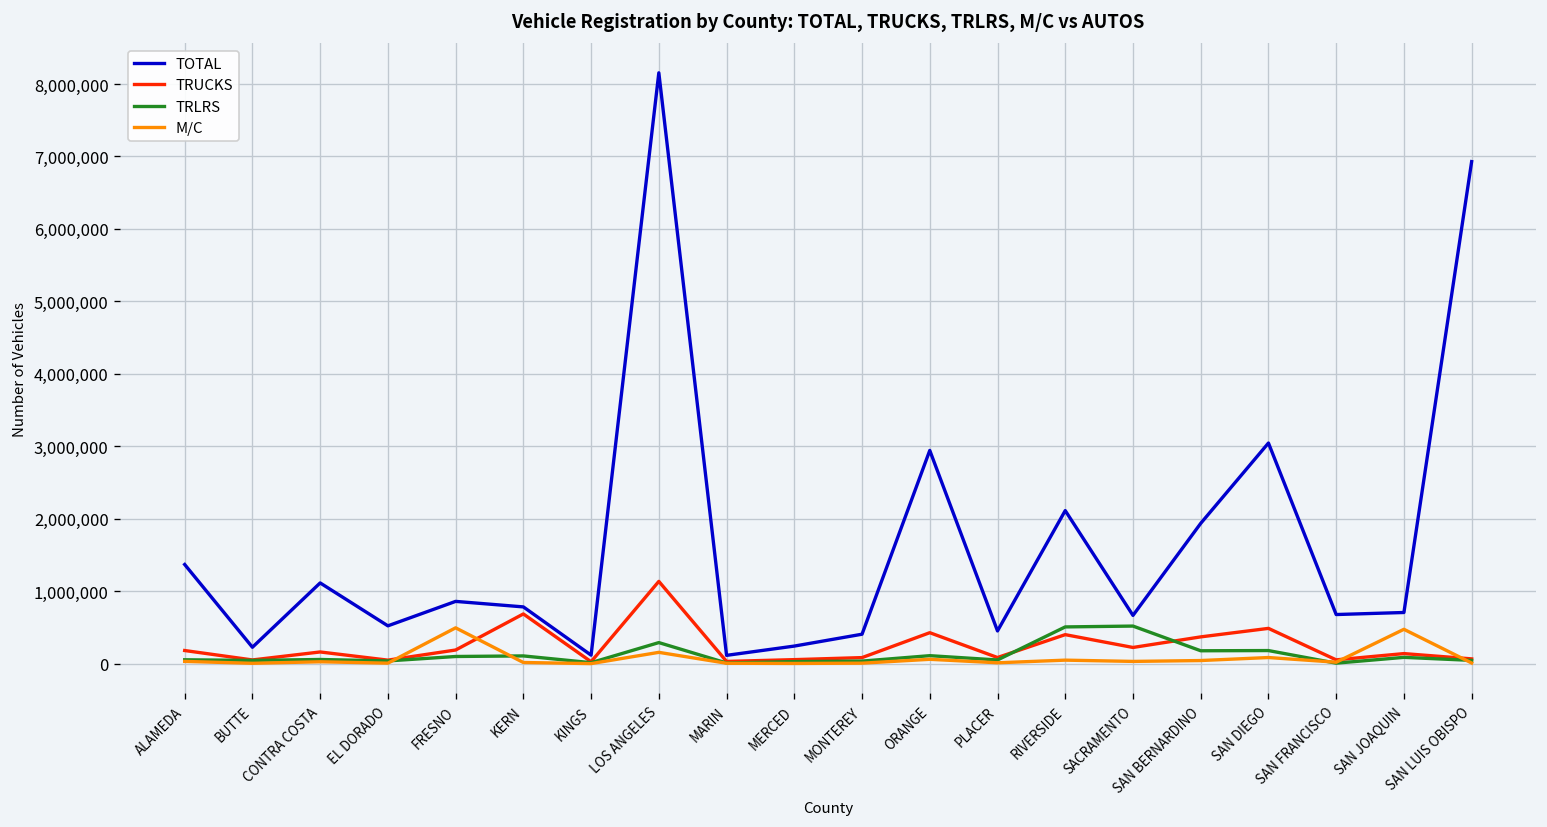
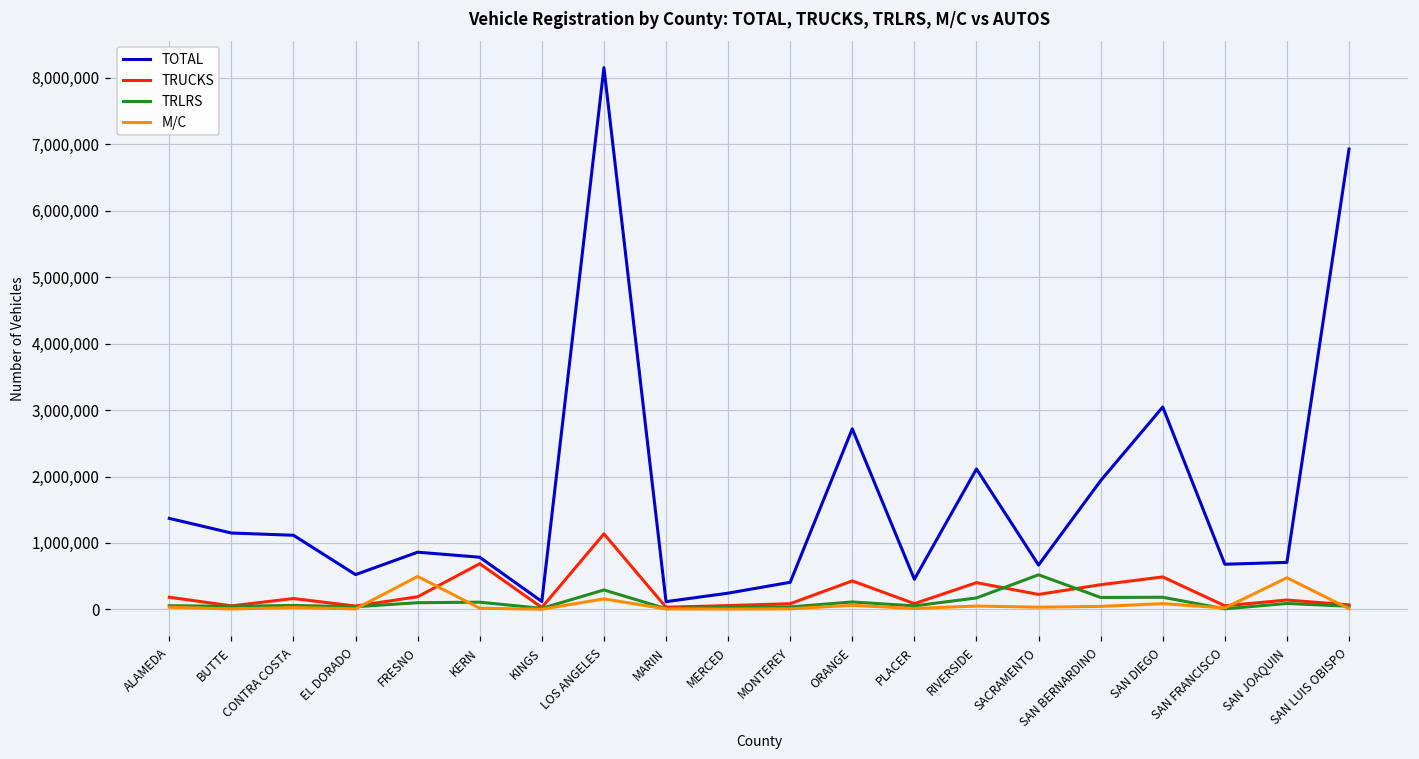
TOTAL, BUTTE: 200,000 -> 1,100,000
TOTAL, ORANGE: 2,900,000 -> 2,700,000
TRLRS, RIVERSIDE: 500,000 -> 200,000
